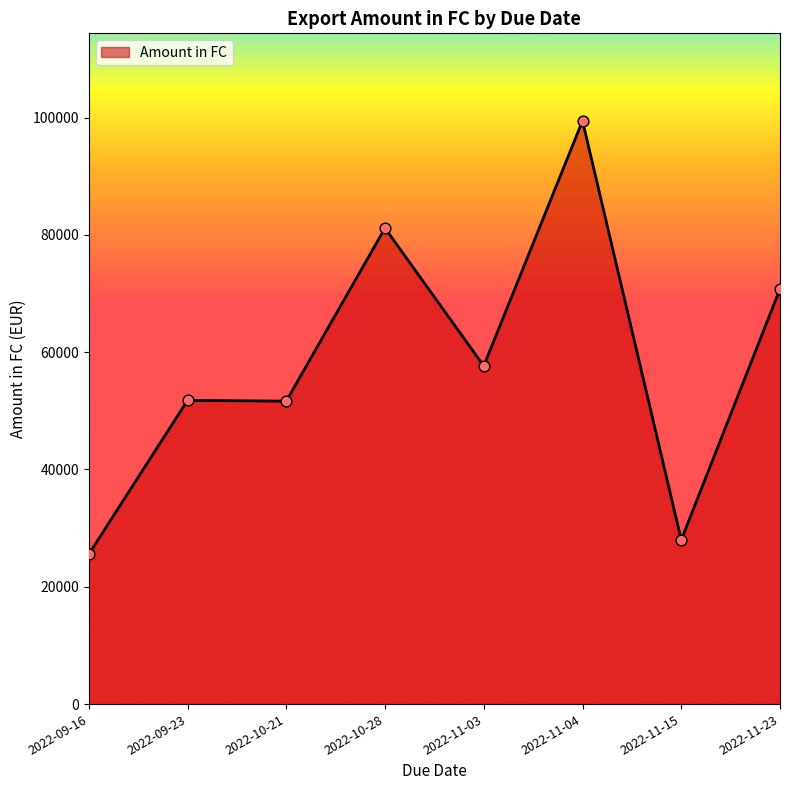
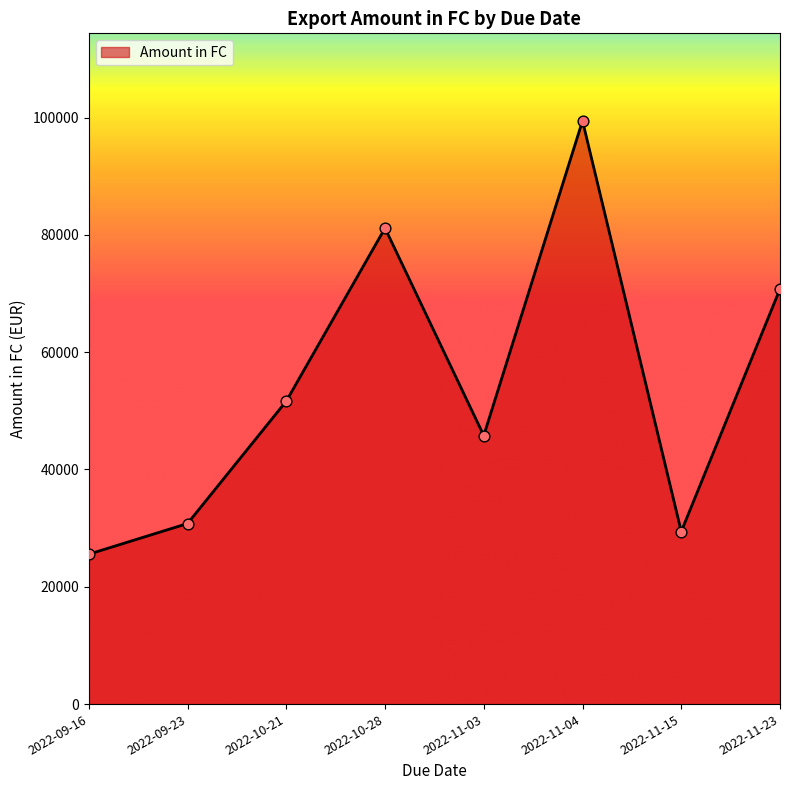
2022-09-23: 52000 -> 31000
2022-11-03: 58000 -> 46000
2022-11-15: 28000 -> 29000
